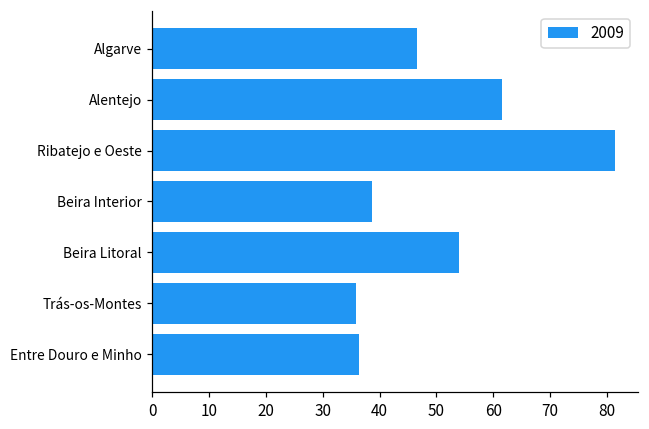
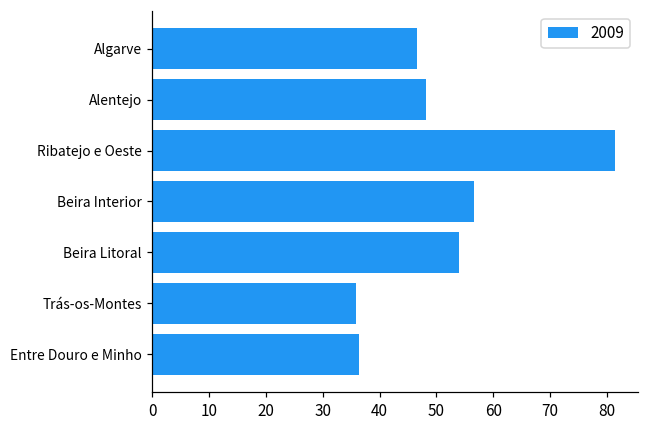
Alentejo: 62 -> 48
Beira Interior: 39 -> 57
